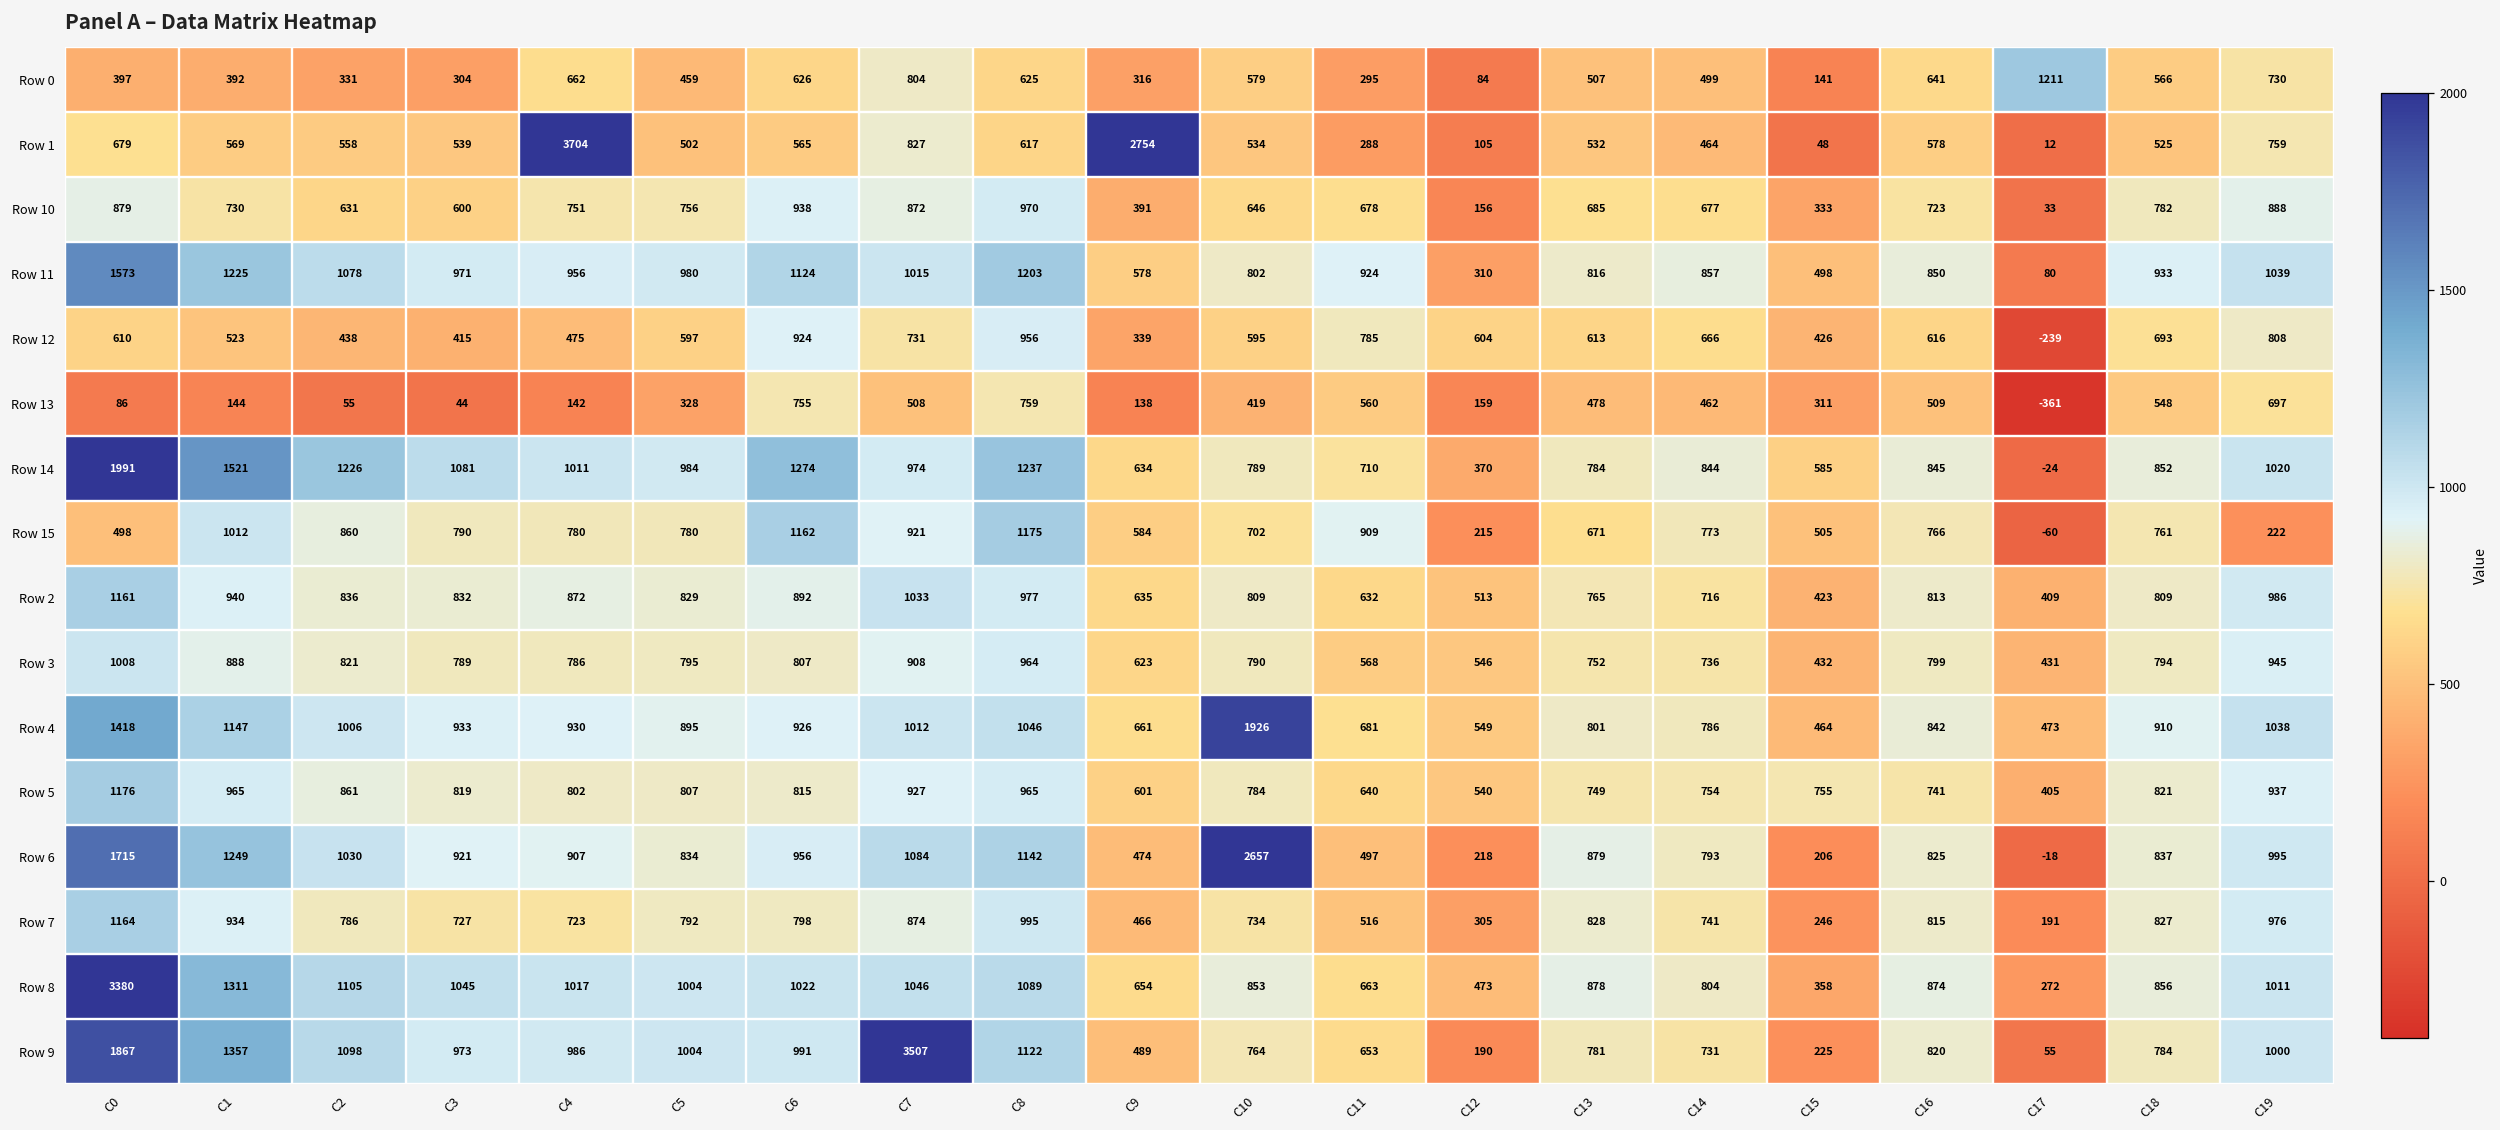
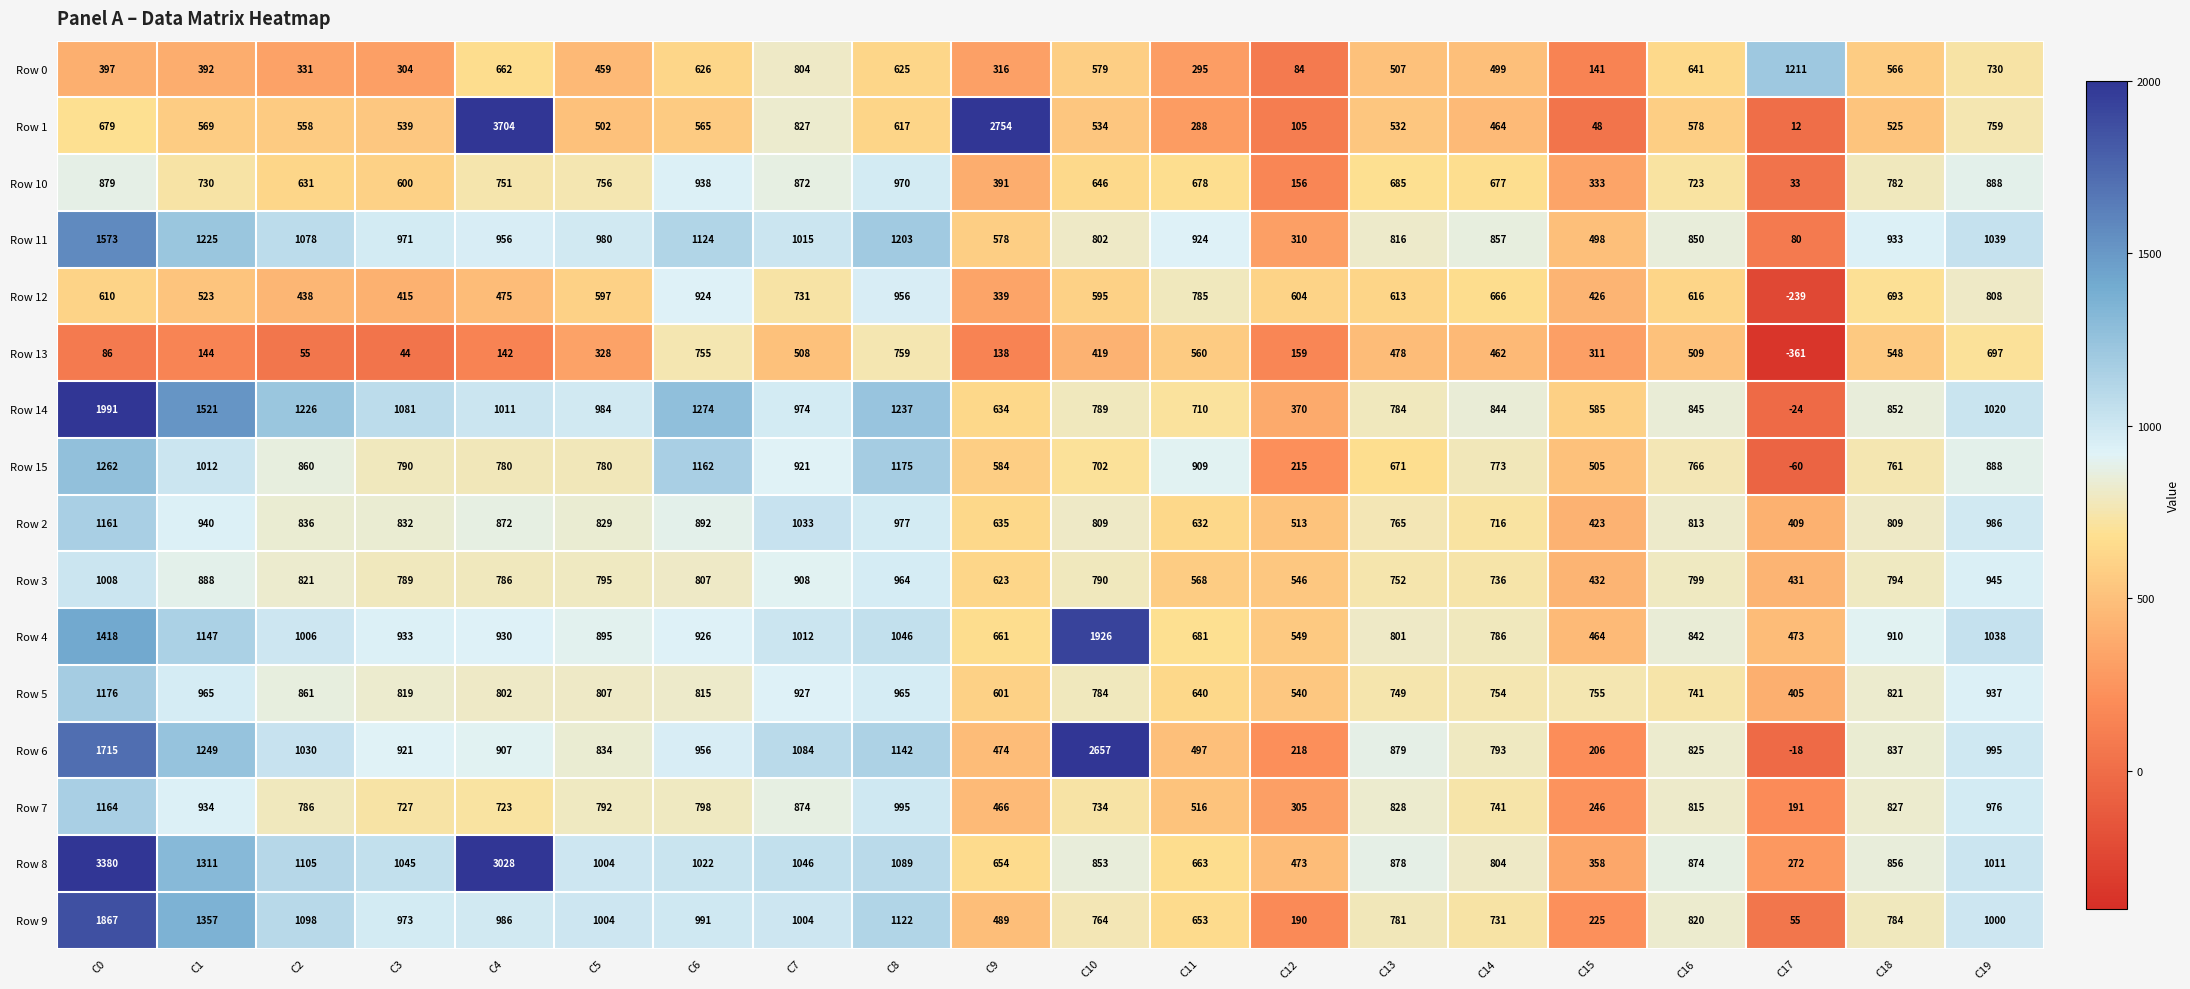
Row 15, C0: 498 -> 1262
Row 15, C19: 222 -> 888
Row 8, C4: 1017 -> 3028
Row 9, C7: 3507 -> 1004
